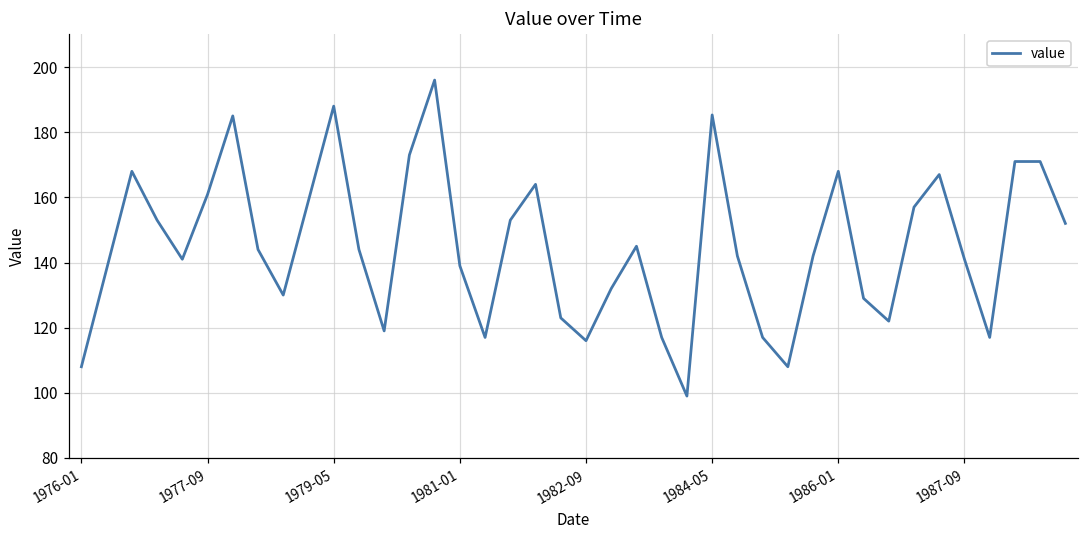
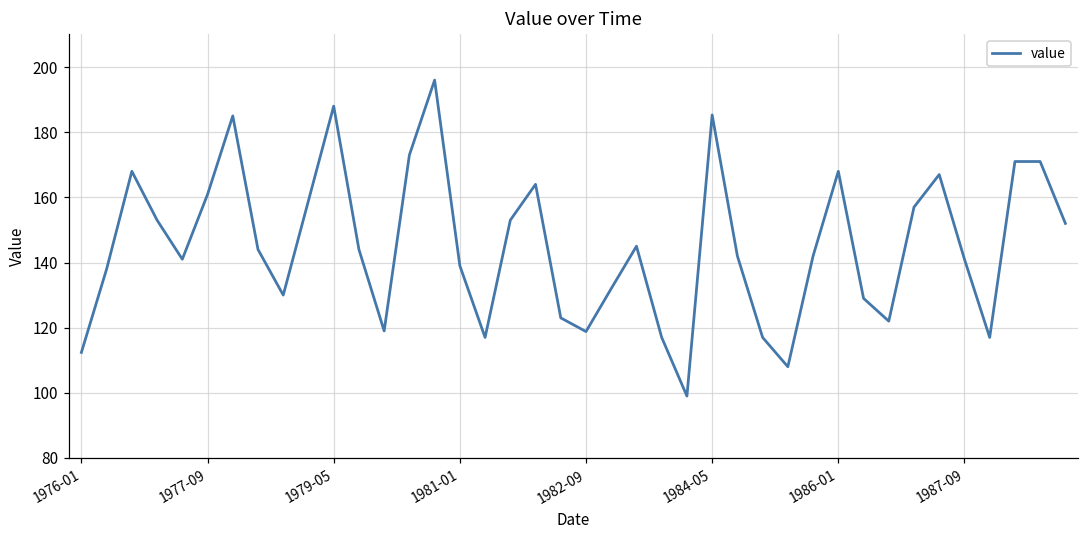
1976-01: 108 -> 112
1982-09: 116 -> 119
